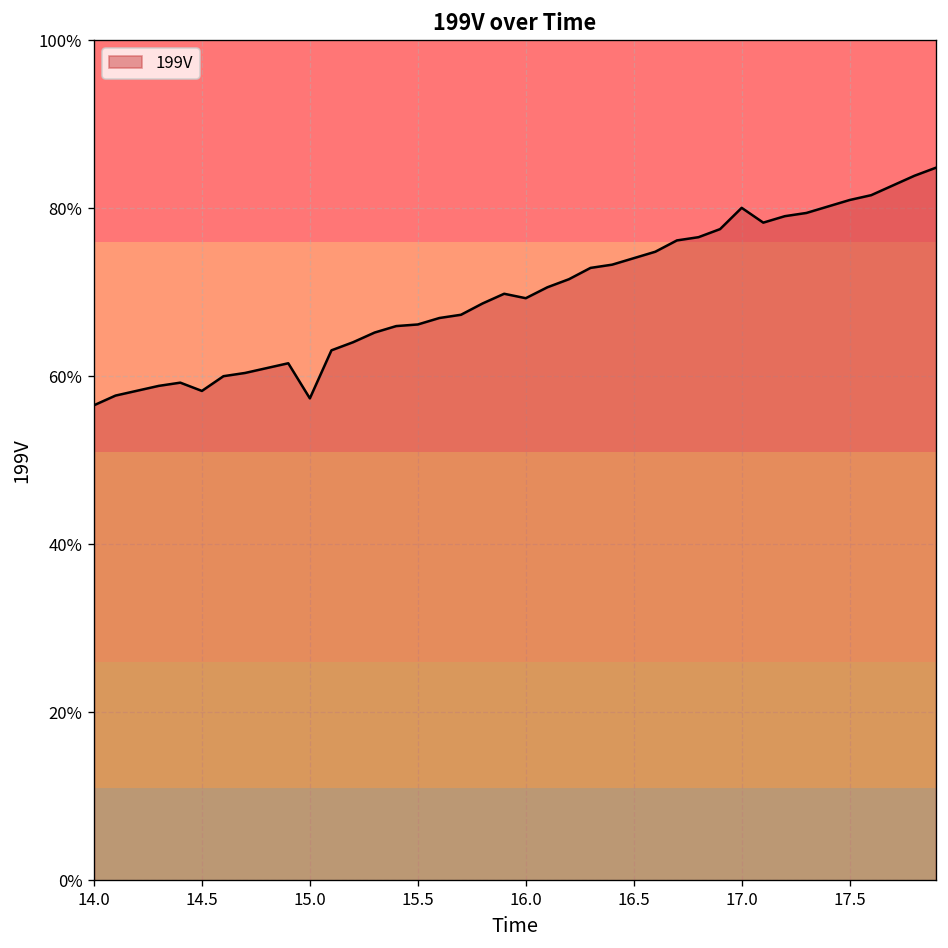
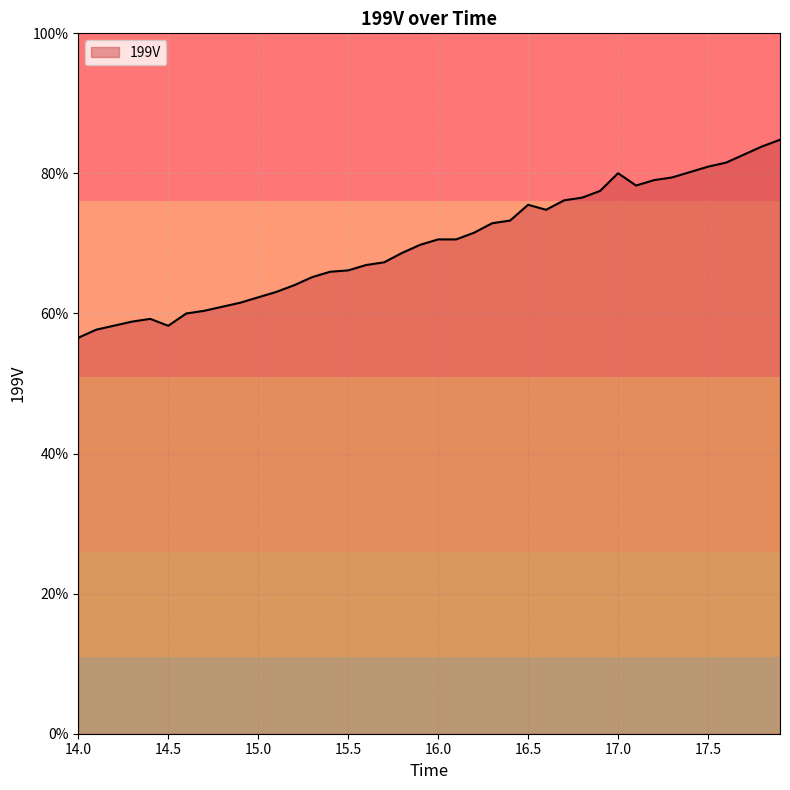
15.0: 57% -> 62%
16.0: 69% -> 71%
16.5: 74% -> 76%
